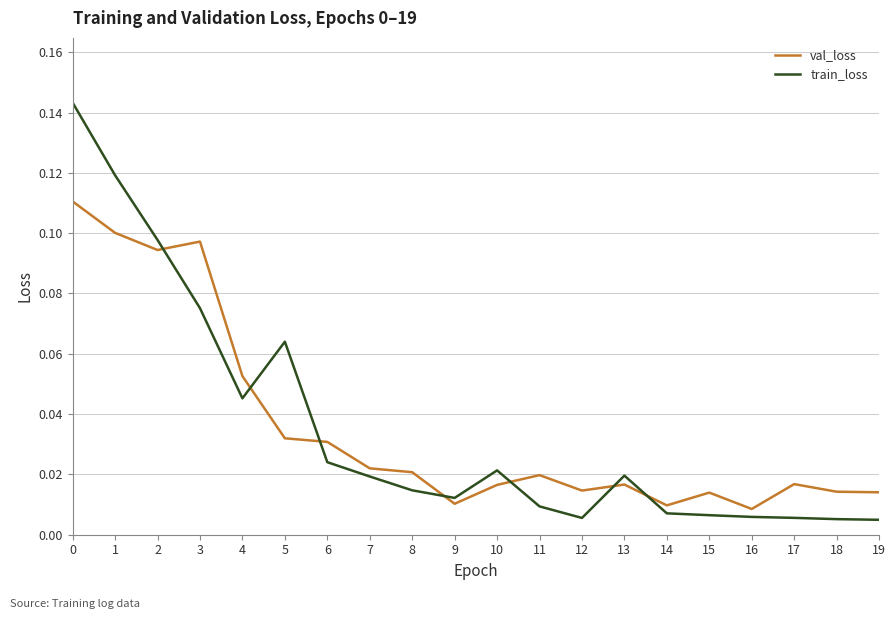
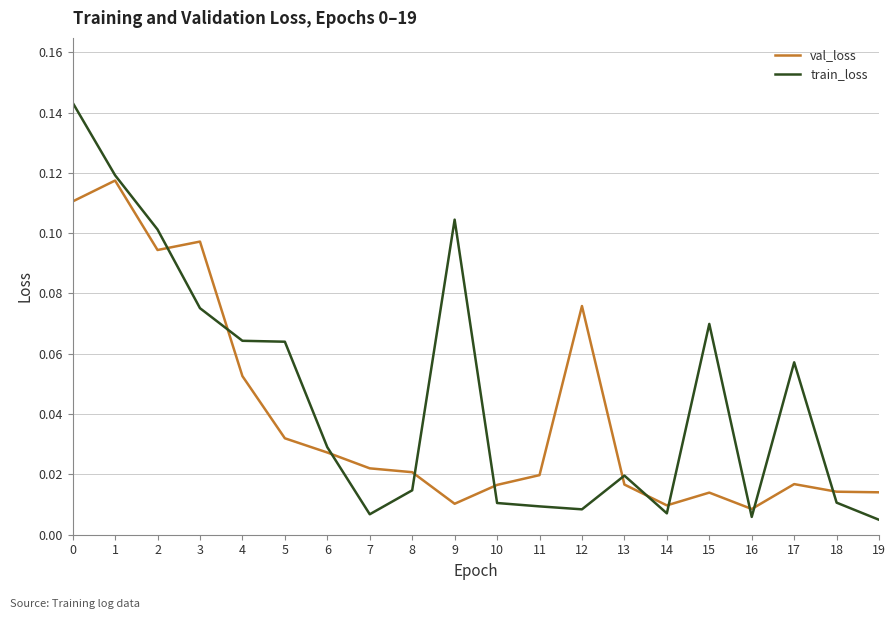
val_loss, 1: 0.100 -> 0.117
train_loss, 2: 0.098 -> 0.101
train_loss, 4: 0.045 -> 0.064
val_loss, 6: 0.031 -> 0.027
train_loss, 6: 0.024 -> 0.029
train_loss, 7: 0.019 -> 0.007
train_loss, 9: 0.012 -> 0.104
train_loss, 10: 0.021 -> 0.011
val_loss, 12: 0.015 -> 0.076
train_loss, 12: 0.006 -> 0.008
train_loss, 15: 0.006 -> 0.070
train_loss, 17: 0.006 -> 0.057
train_loss, 18: 0.005 -> 0.011
